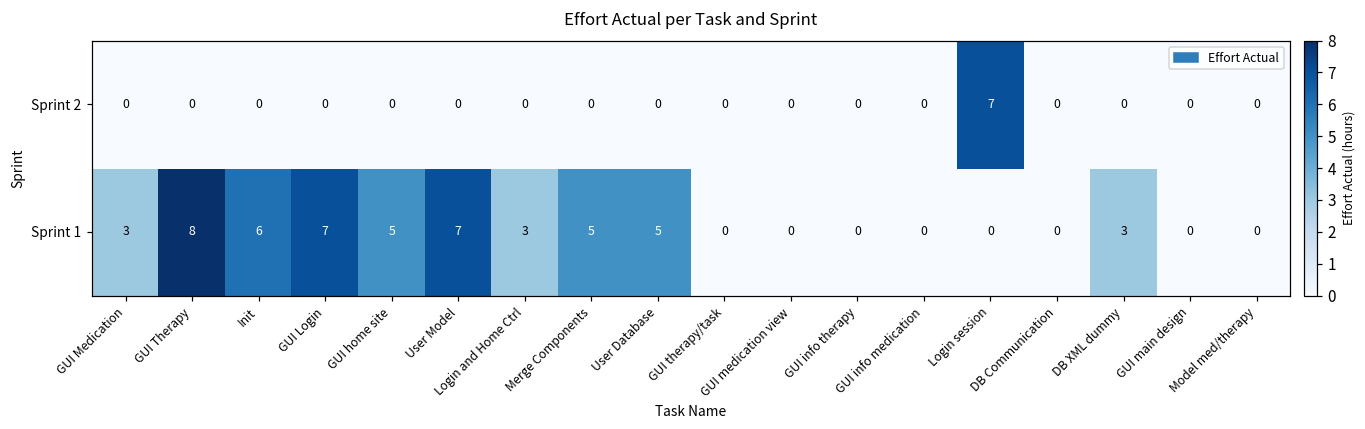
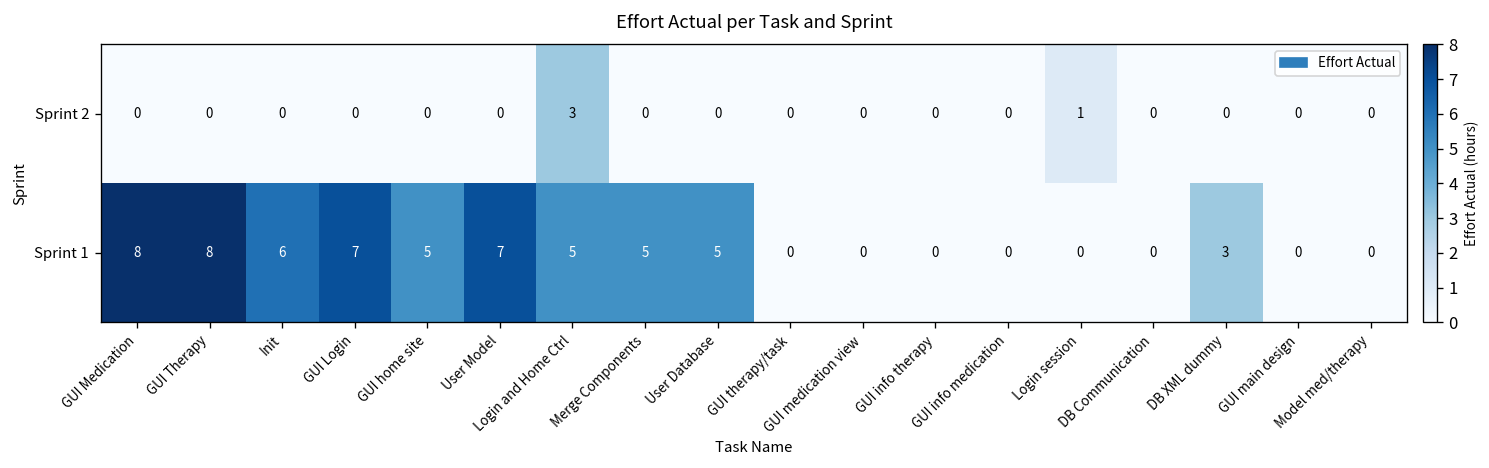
Sprint 2, Login and Home Ctrl: 0 -> 3
Sprint 2, Login session: 7 -> 1
Sprint 1, GUI Medication: 3 -> 8
Sprint 1, Login and Home Ctrl: 3 -> 5
